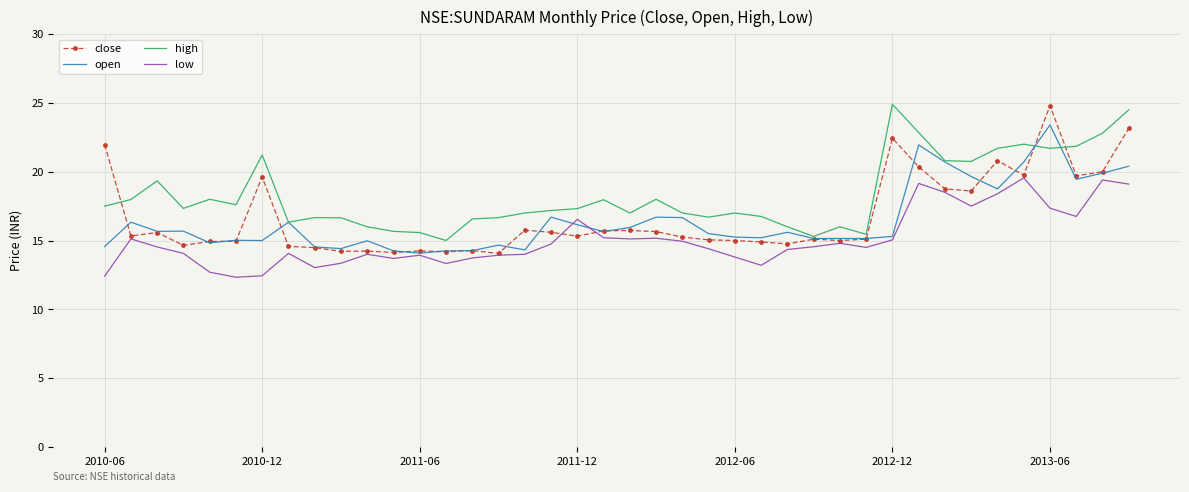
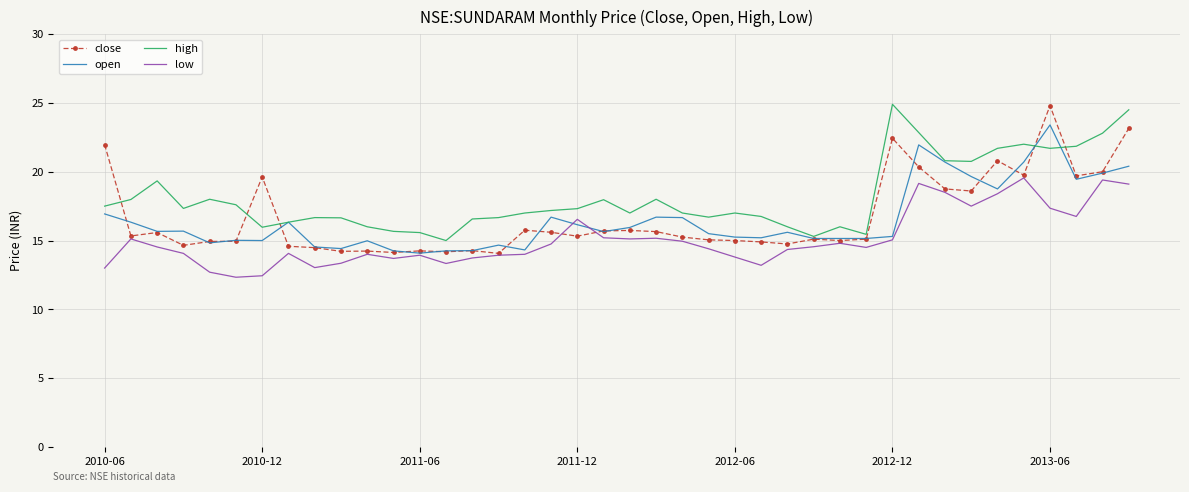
open, 2010-06: 14.6 -> 16.9
low, 2010-06: 12.4 -> 13.0
high, 2010-12: 21.2 -> 16.0
